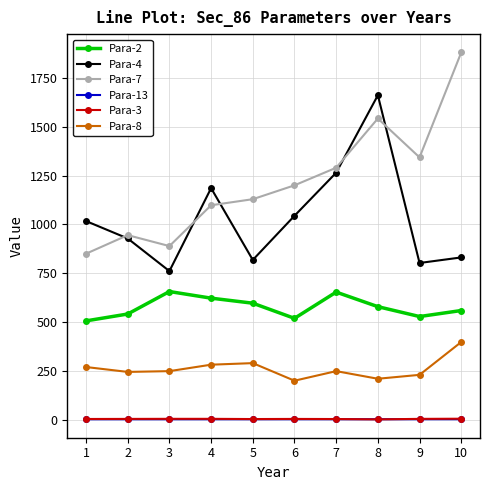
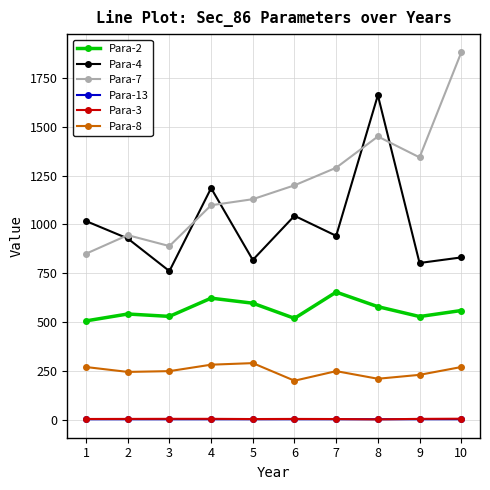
Para-2, 3: 660 -> 530
Para-4, 7: 1260 -> 940
Para-7, 8: 1540 -> 1450
Para-8, 10: 400 -> 270
